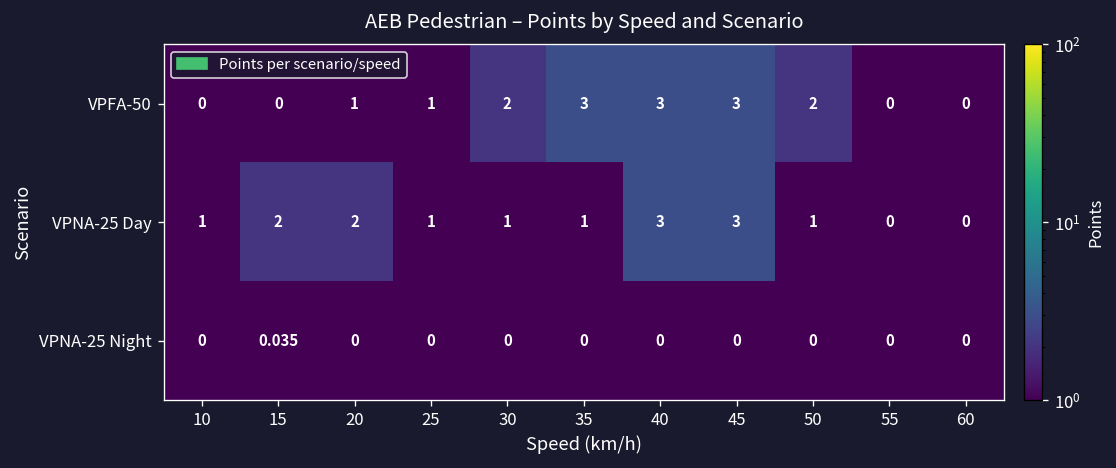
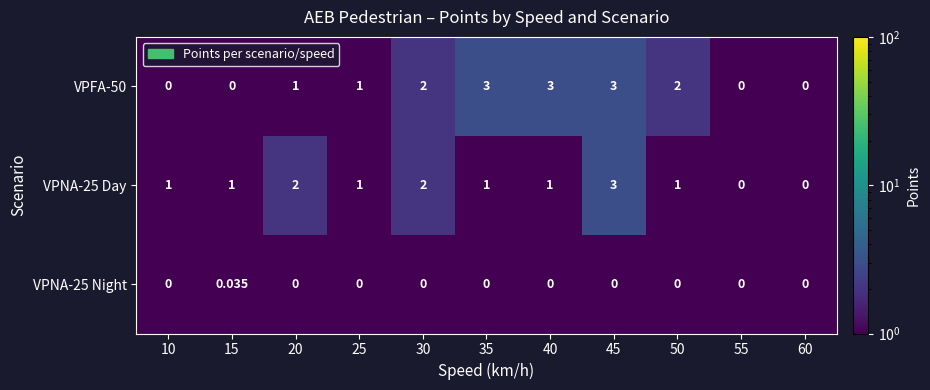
VPNA-25 Day, 15: 2 -> 1
VPNA-25 Day, 30: 1 -> 2
VPNA-25 Day, 40: 3 -> 1
